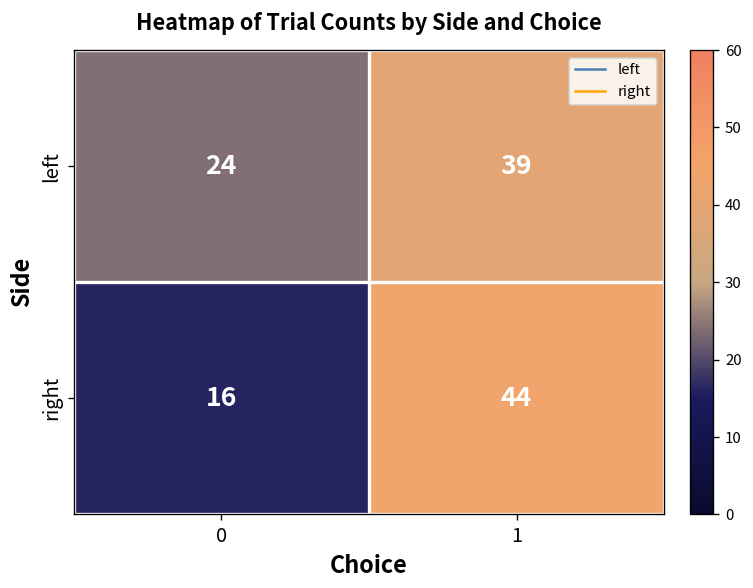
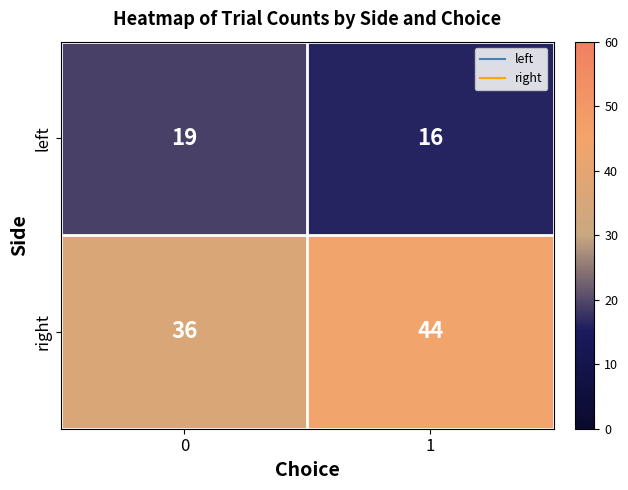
left, 0: 24 -> 19
left, 1: 39 -> 16
right, 0: 16 -> 36
